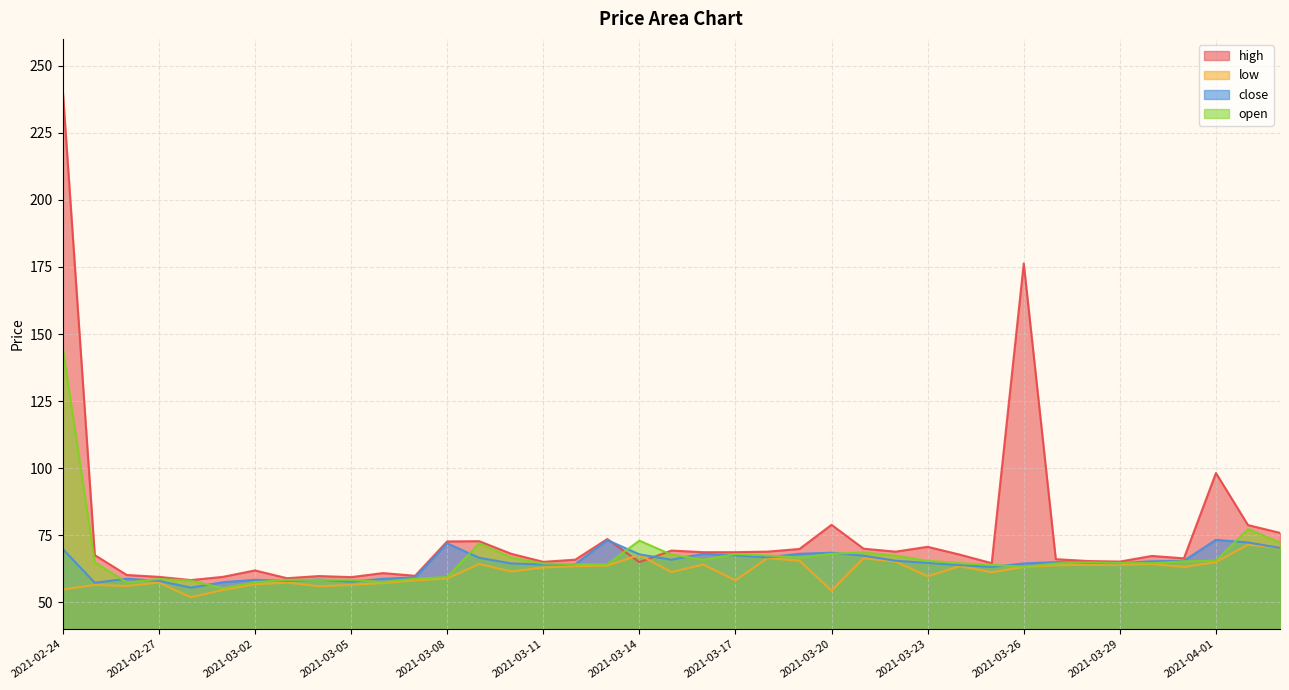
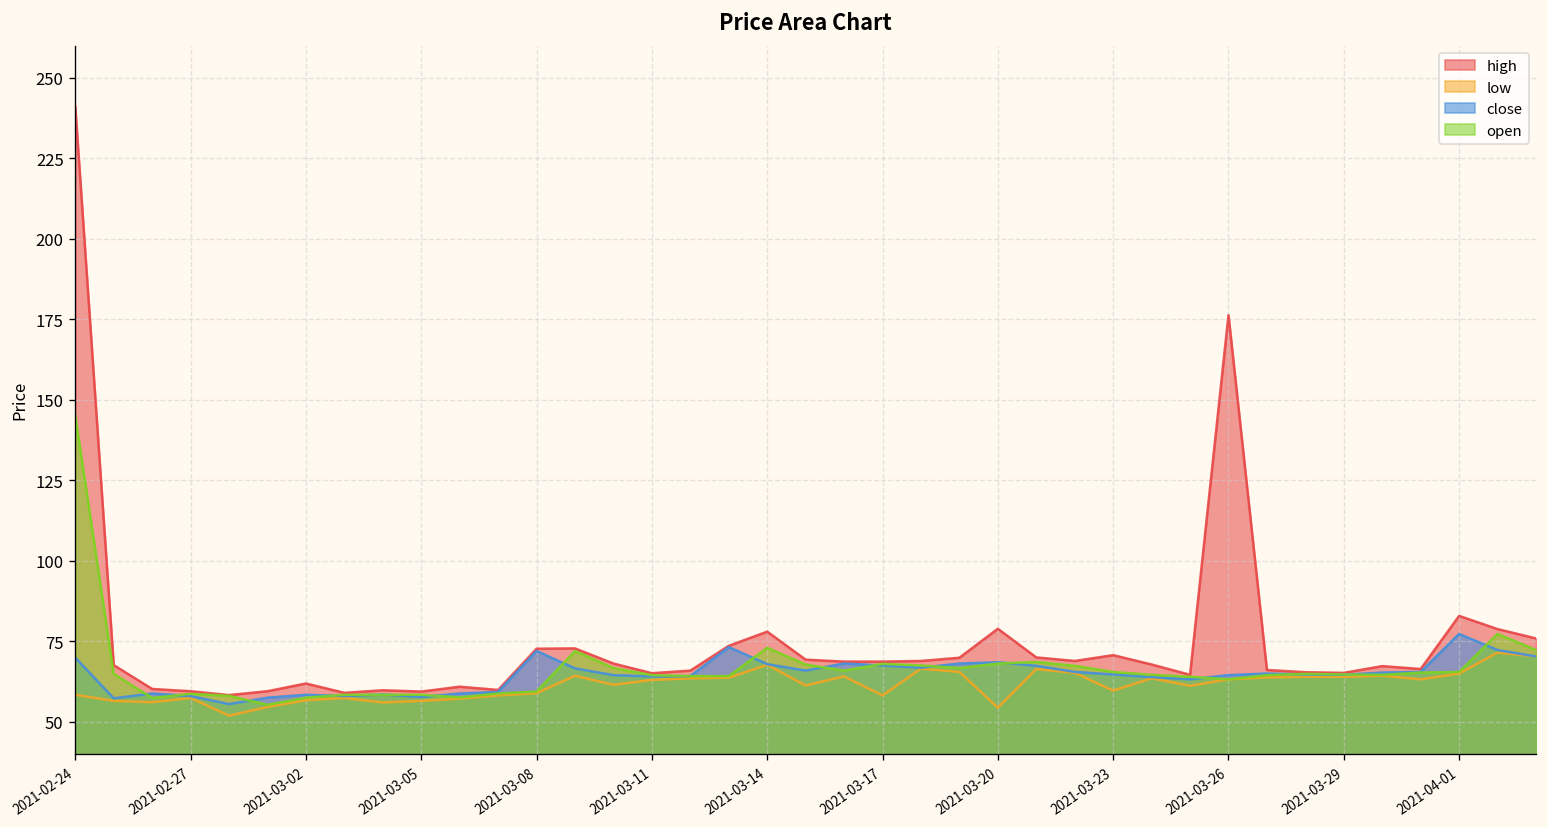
low, 2021-02-24: 55 -> 58
high, 2021-03-14: 65 -> 78
high, 2021-04-01: 98 -> 83
close, 2021-04-01: 73 -> 77
